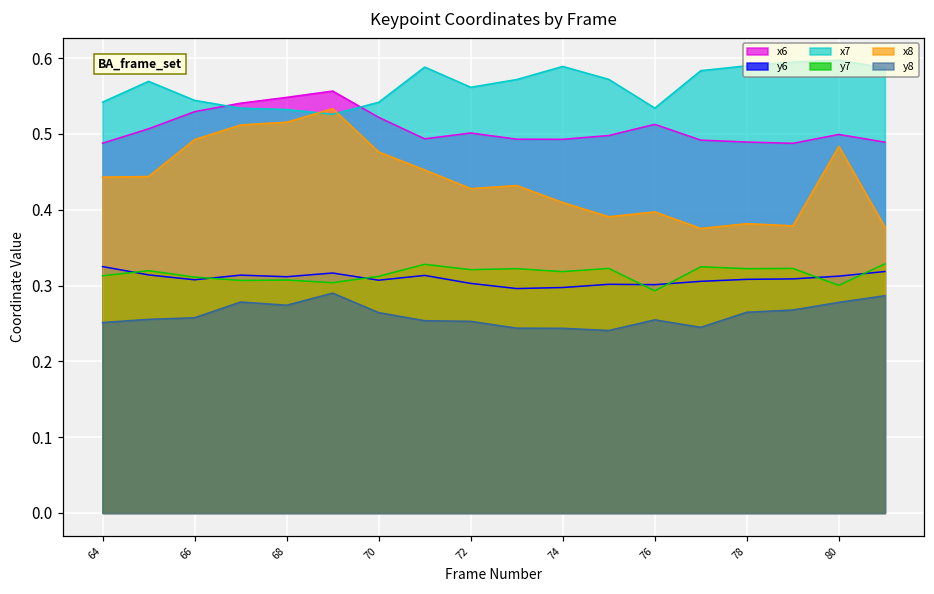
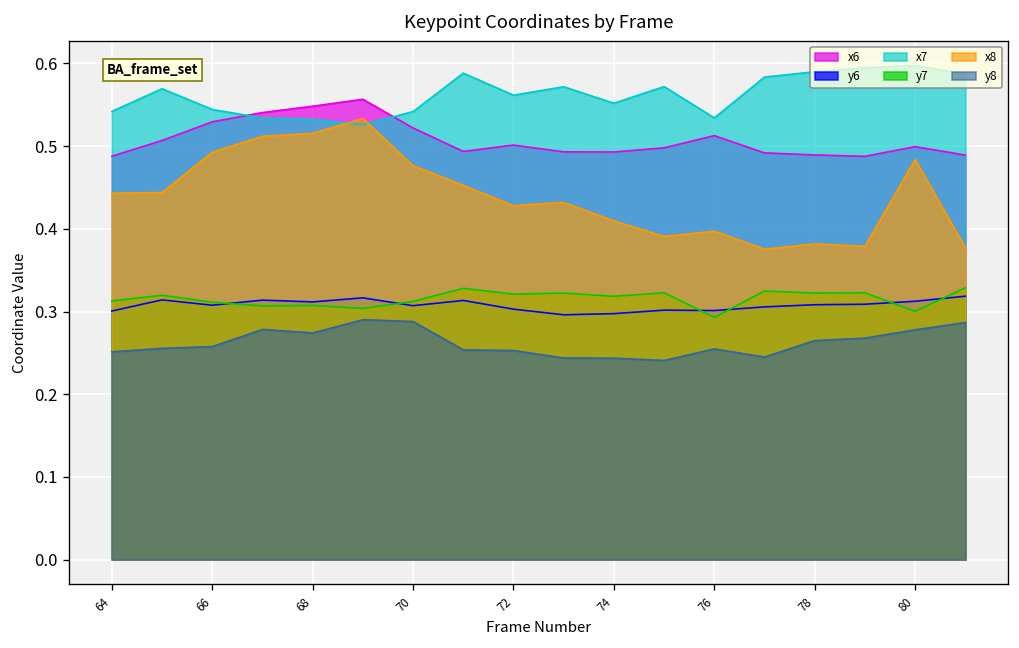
y6, 64: 0.33 -> 0.30
y8, 70: 0.26 -> 0.29
x7, 74: 0.59 -> 0.55
